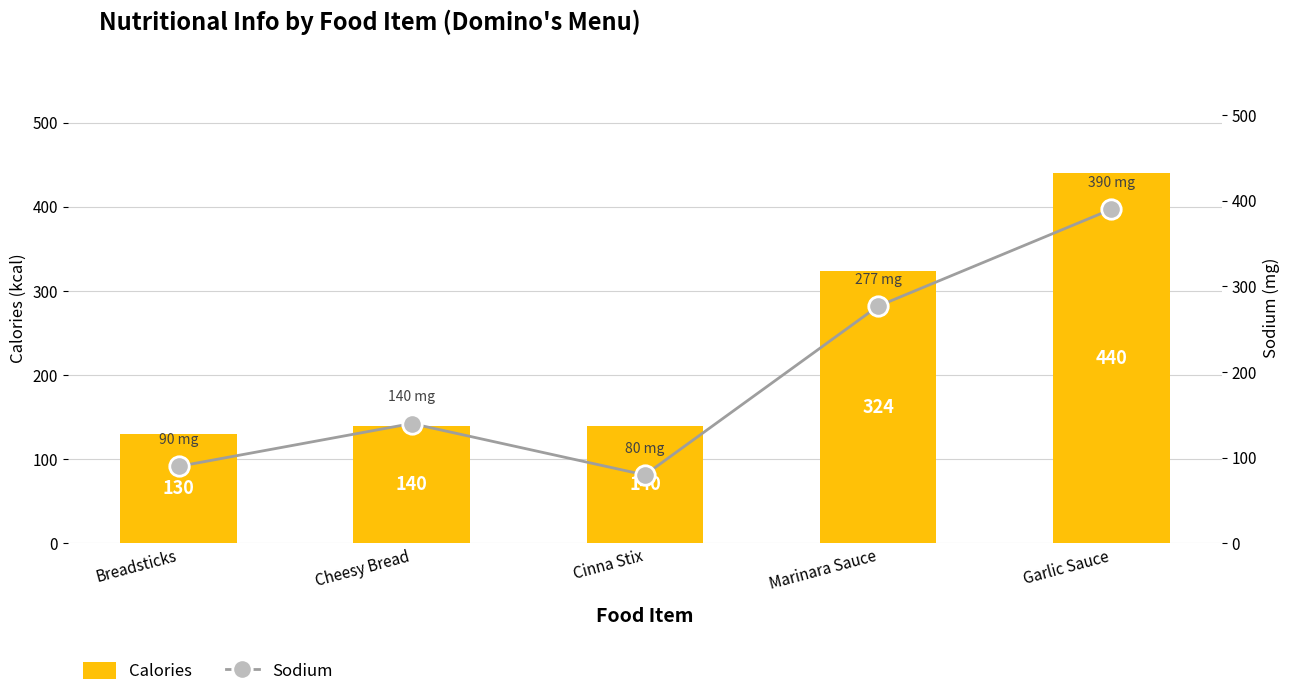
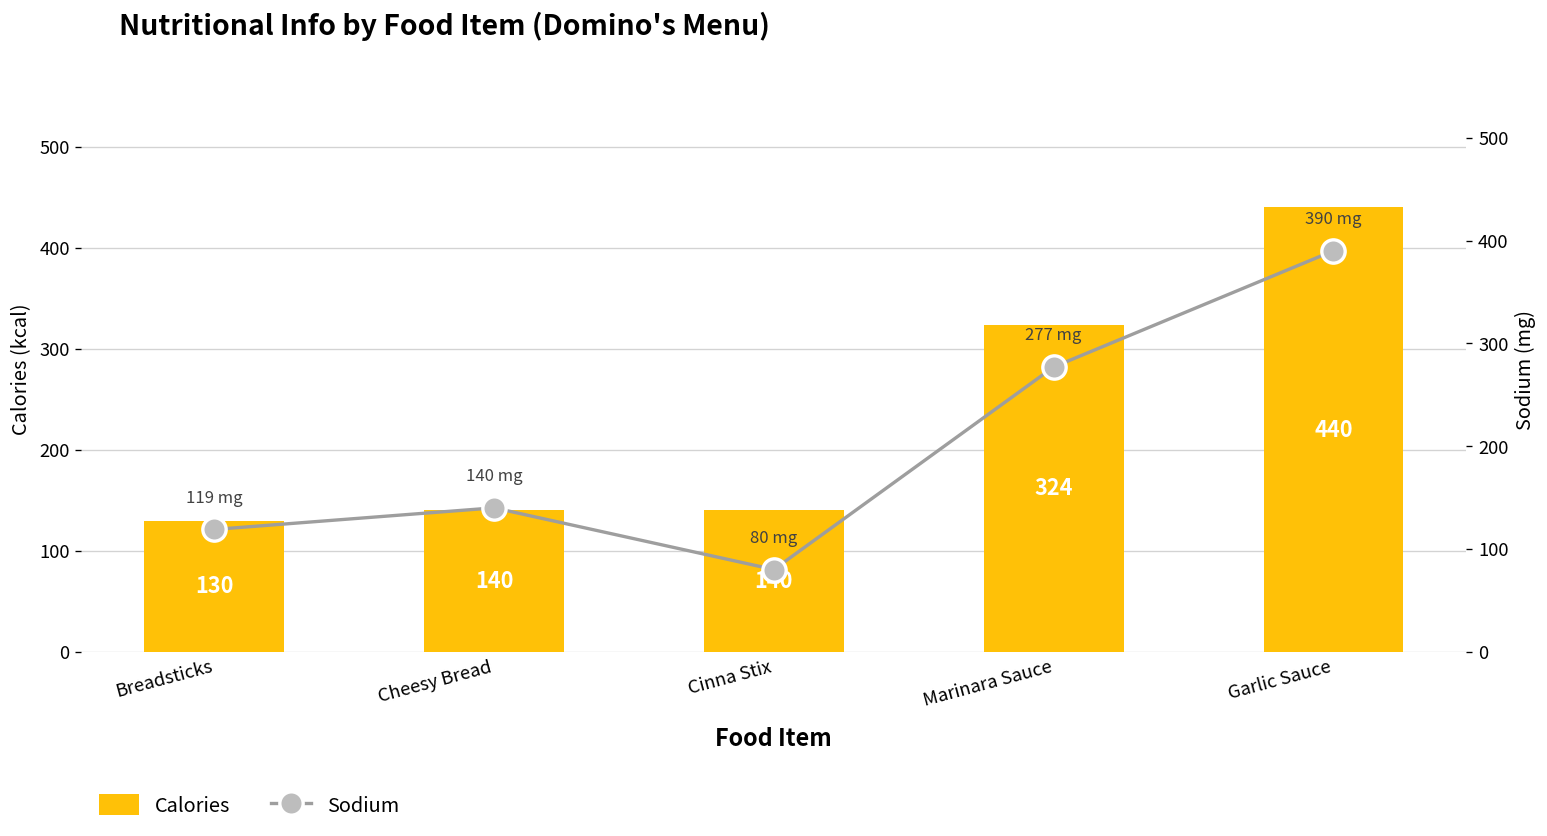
Sodium, Breadsticks: 90 -> 119
